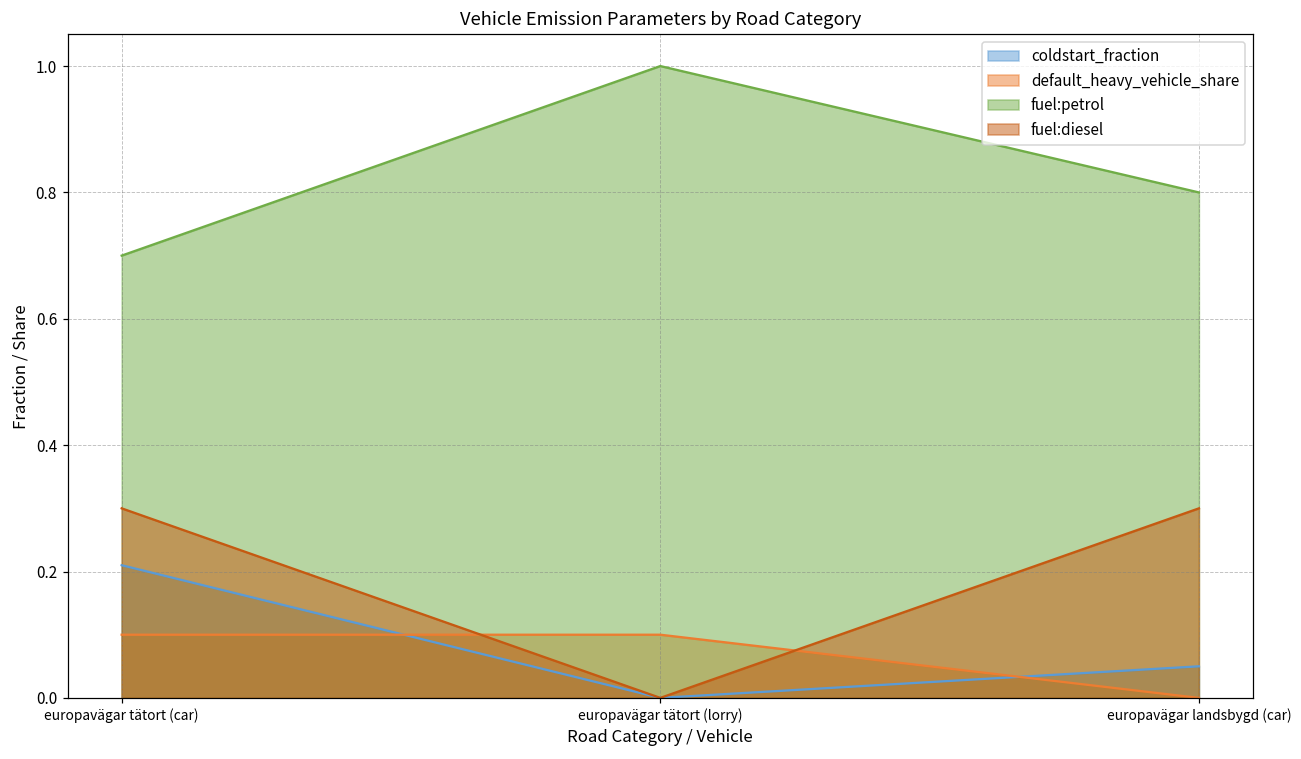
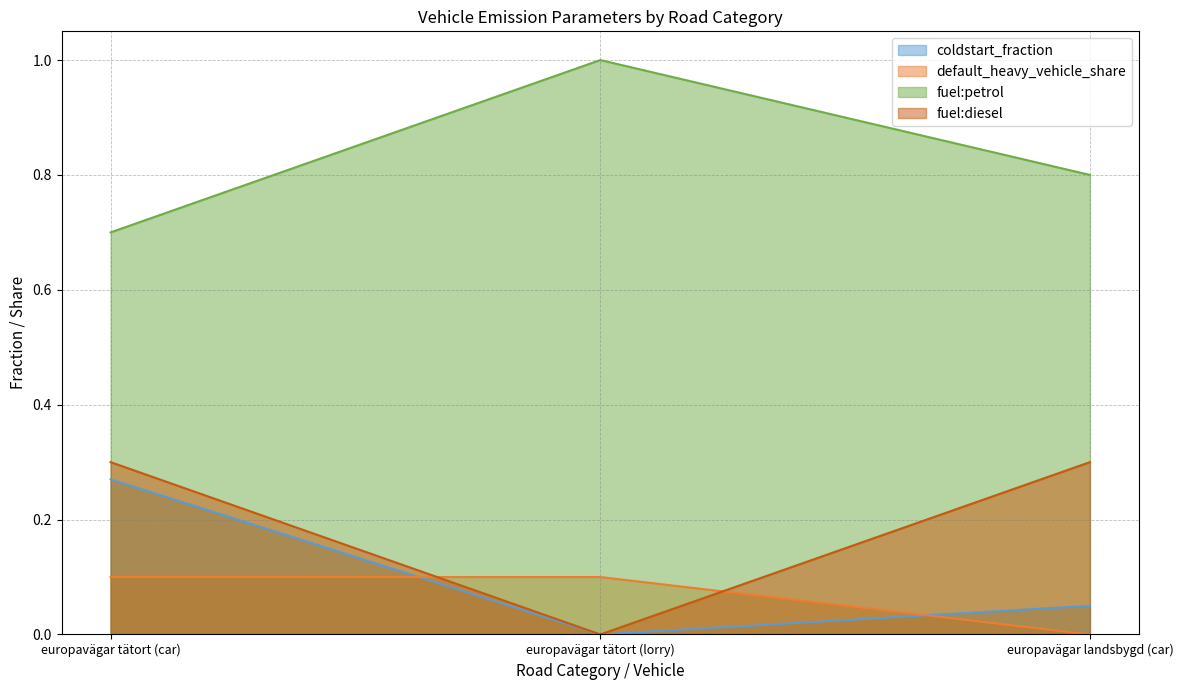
coldstart_fraction, europavägar tätort (car): 0.21 -> 0.27
